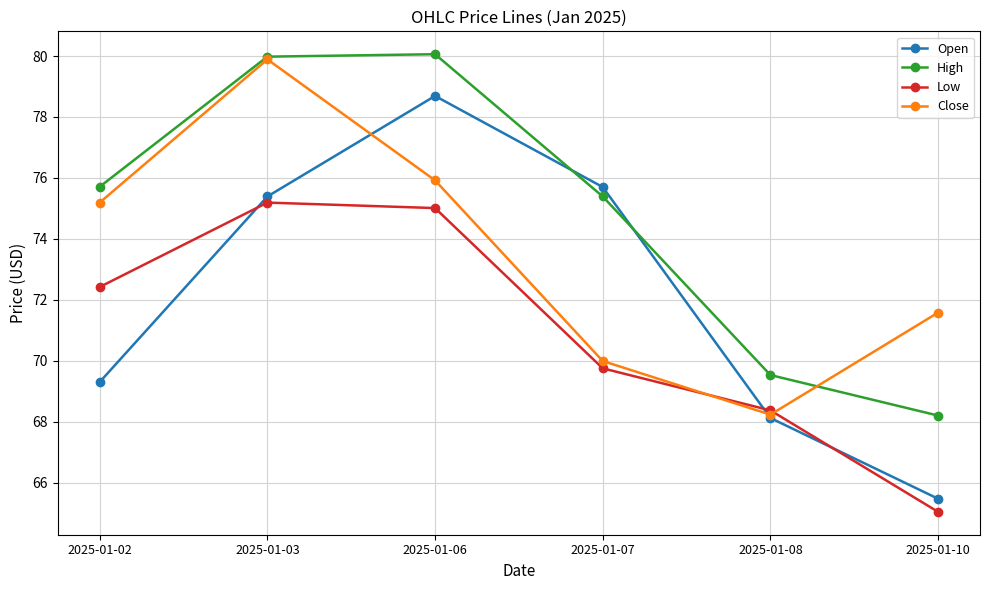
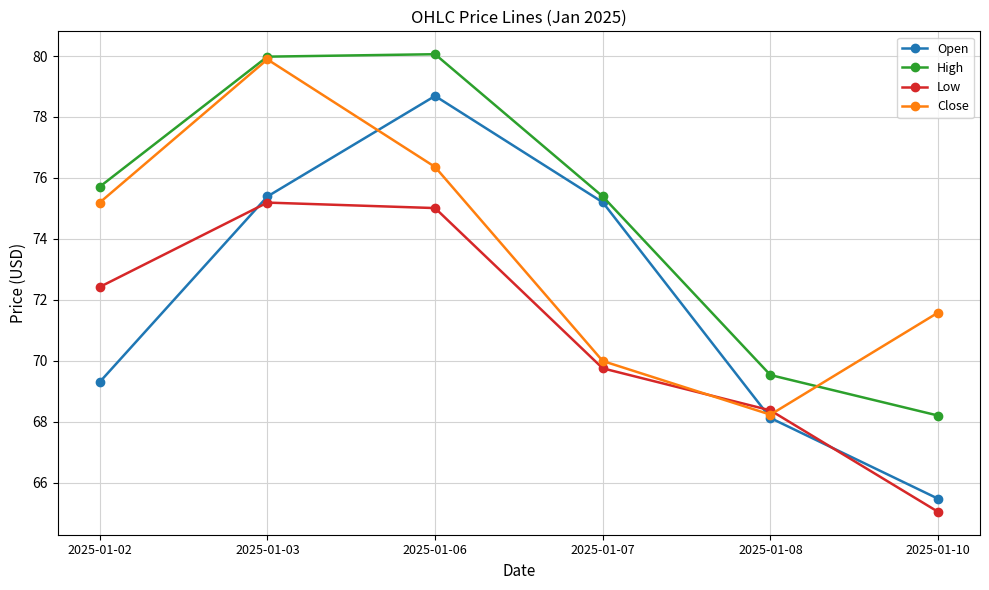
Close, 2025-01-06: 75.9 -> 76.4
Open, 2025-01-07: 75.7 -> 75.2
